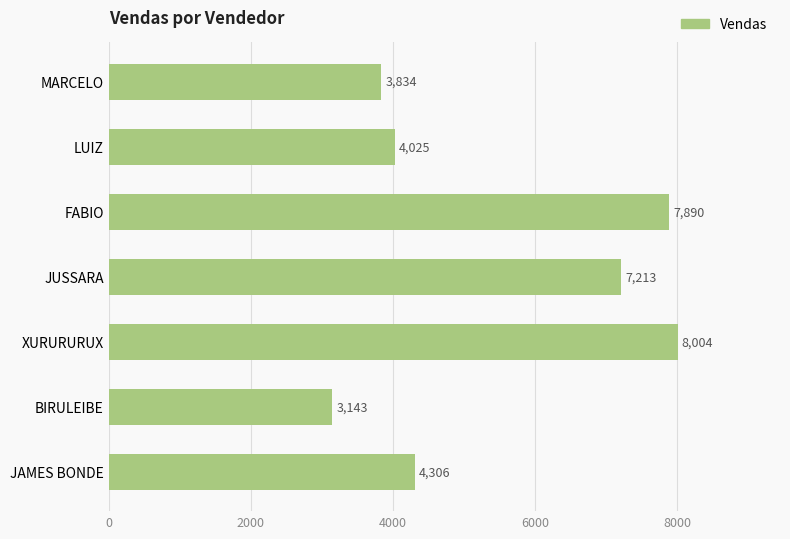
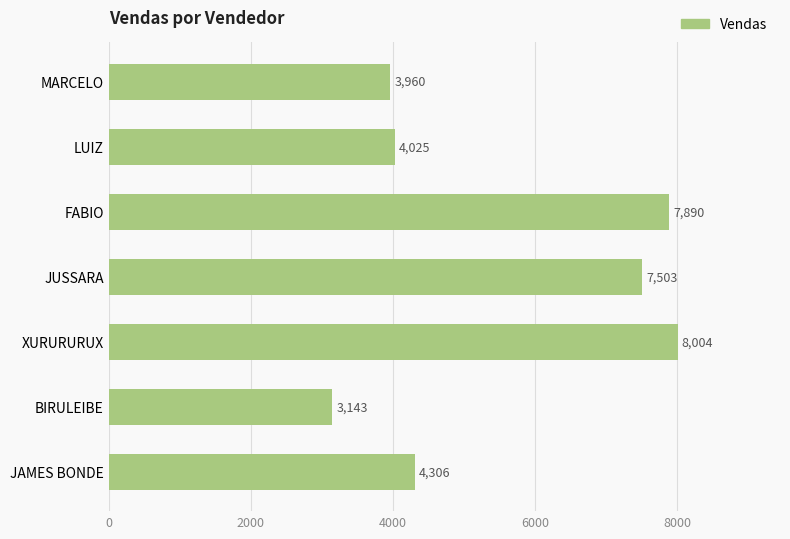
MARCELO: 3,834 -> 3,960
JUSSARA: 7,213 -> 7,503
